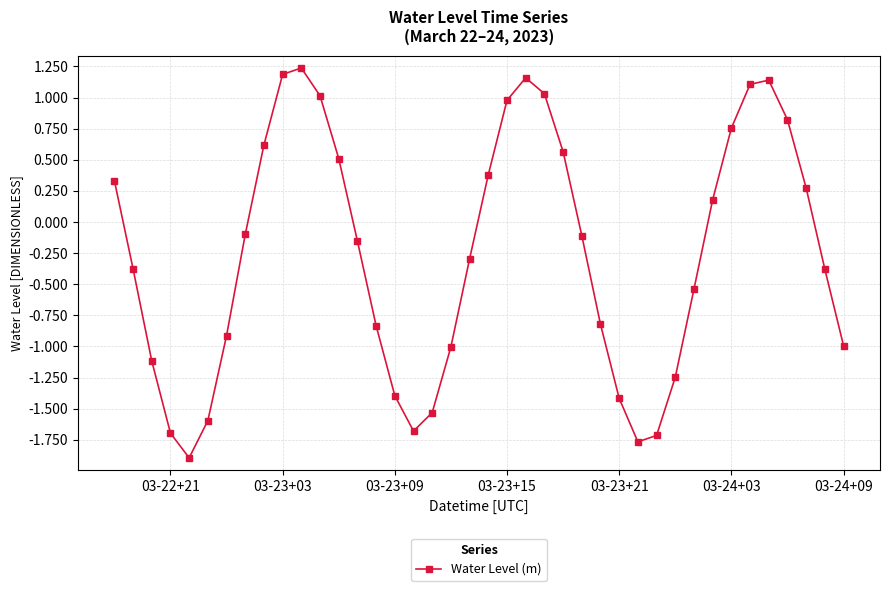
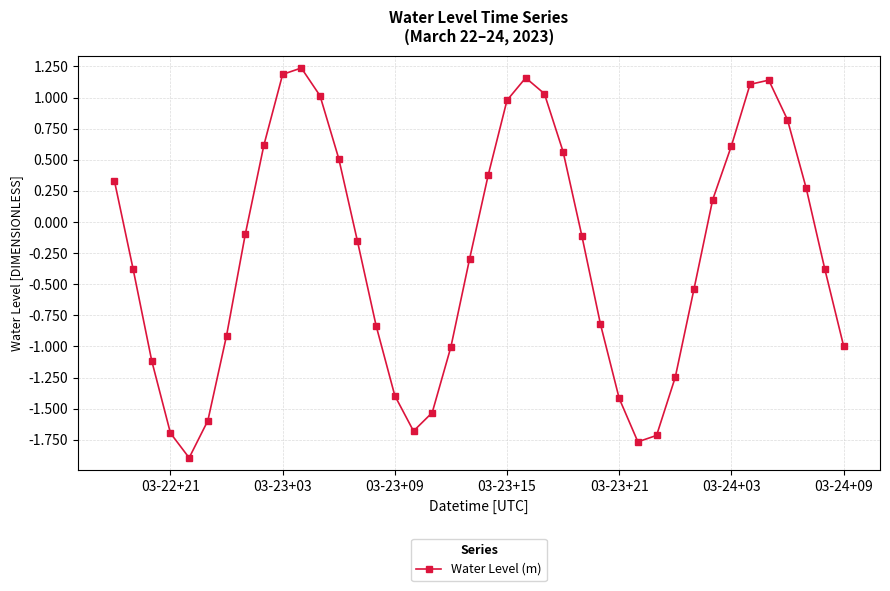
03-24+03: 0.75 -> 0.61
